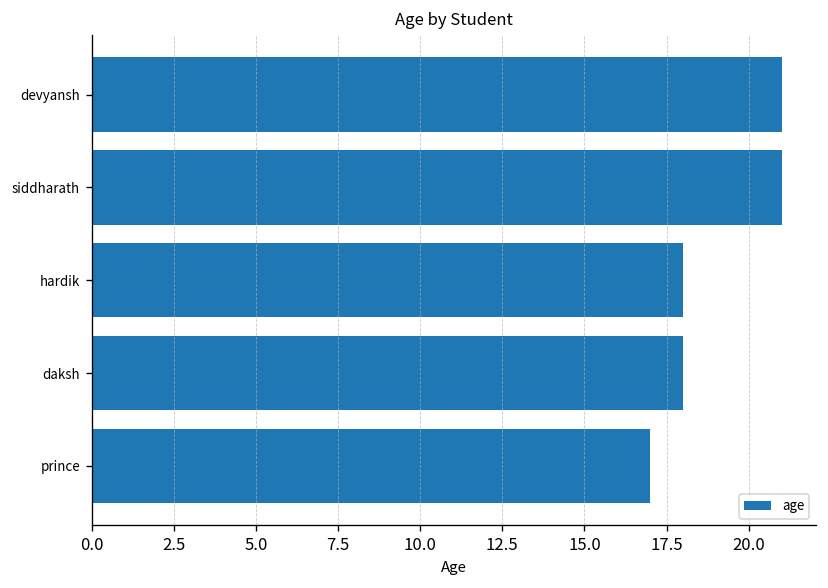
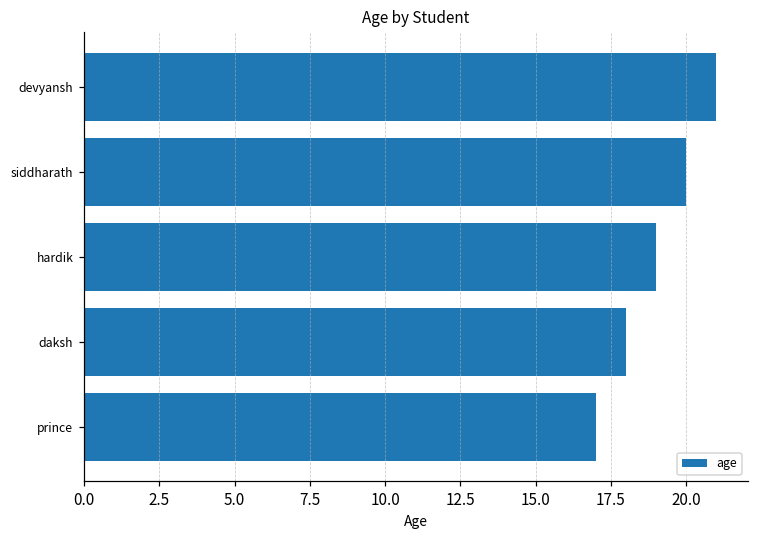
siddharath: 21 -> 20
hardik: 18 -> 19
